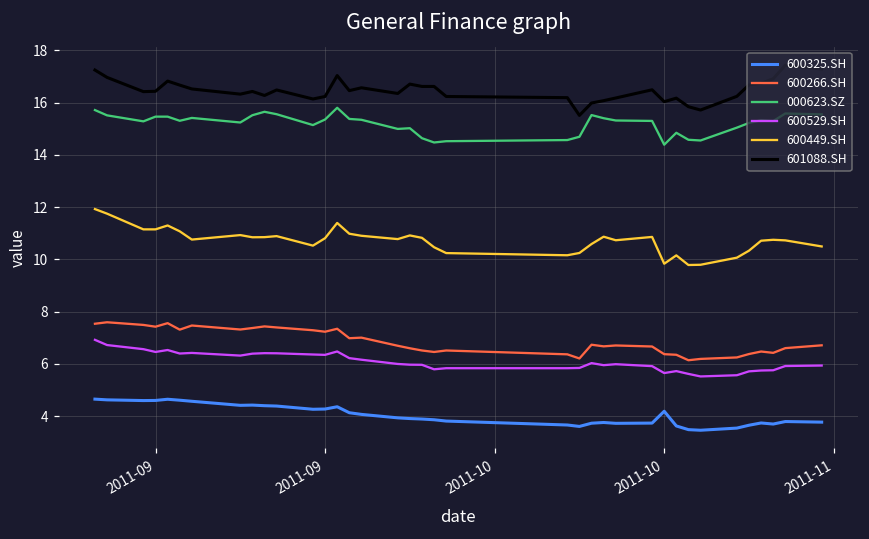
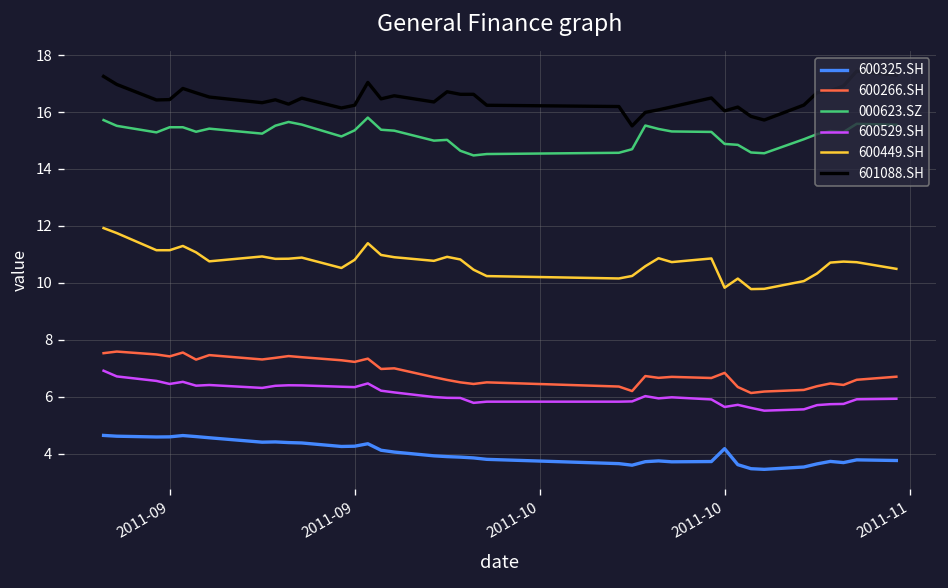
600266.SH, 2011-10: 6.4 -> 6.8
000623.SZ, 2011-10: 14.4 -> 14.9
